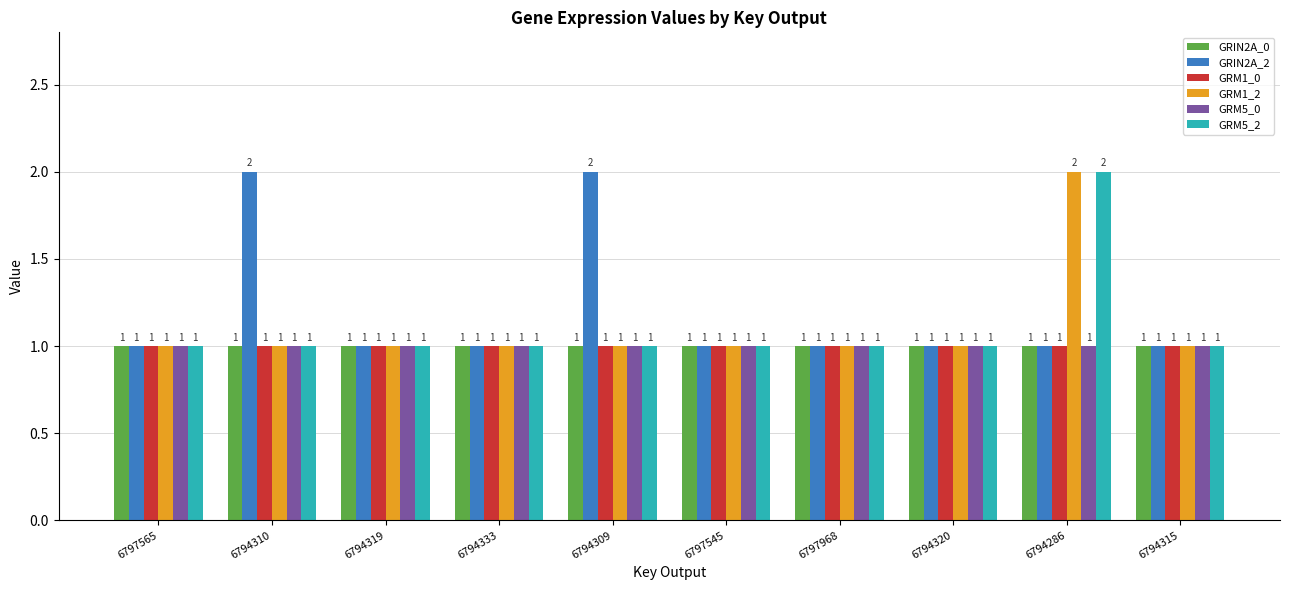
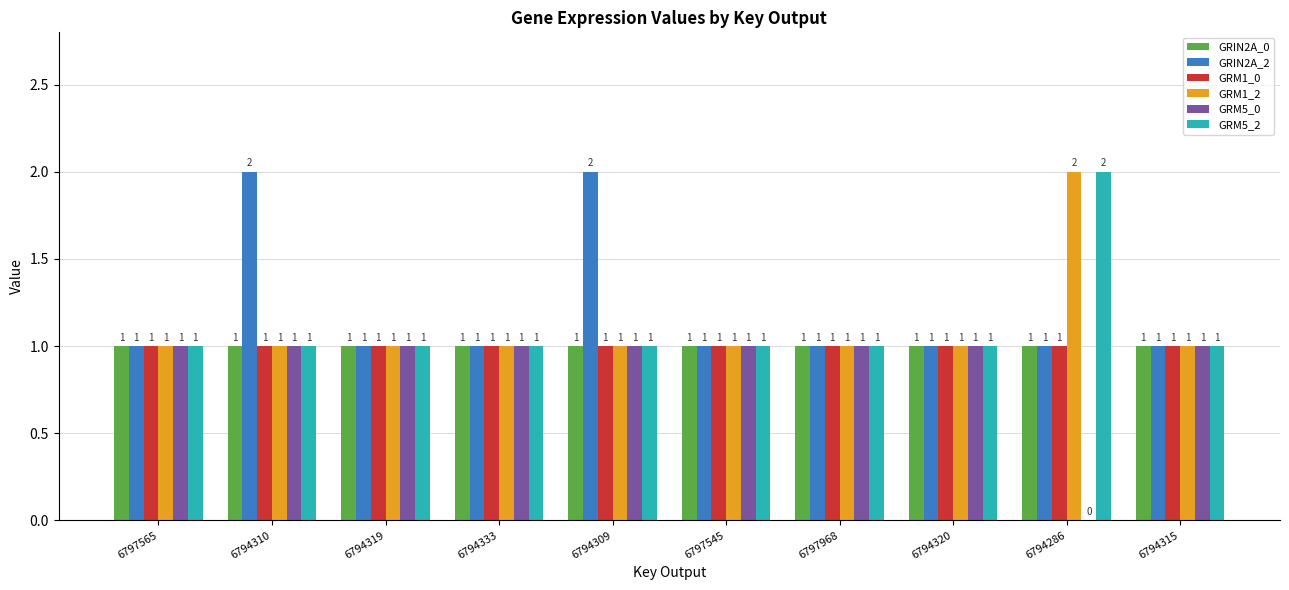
GRM5_0, 6794286: 1 -> 0
